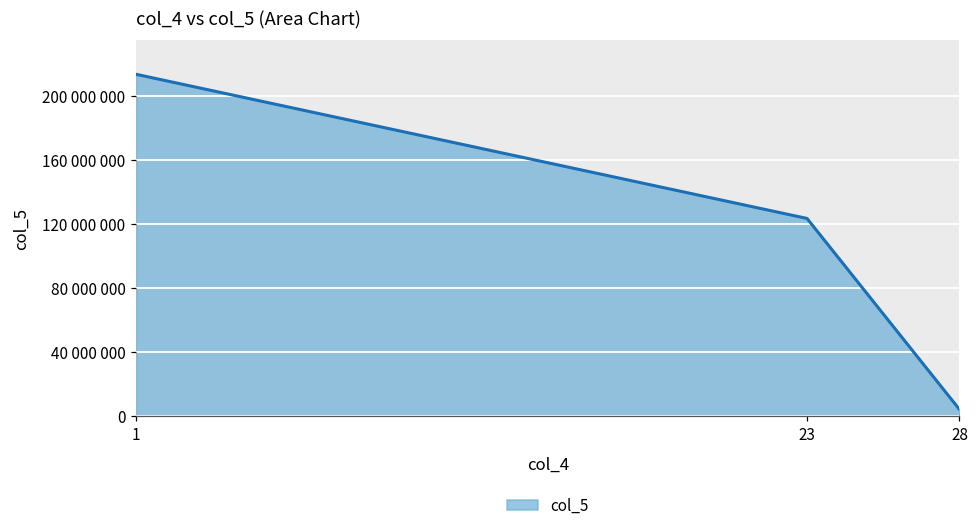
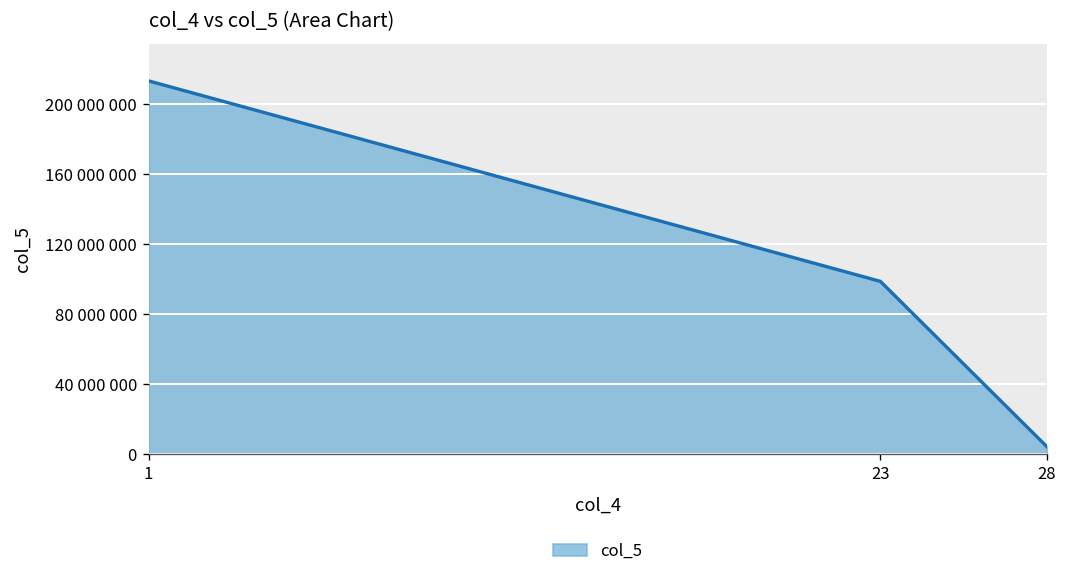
23: 123000000 -> 99000000
